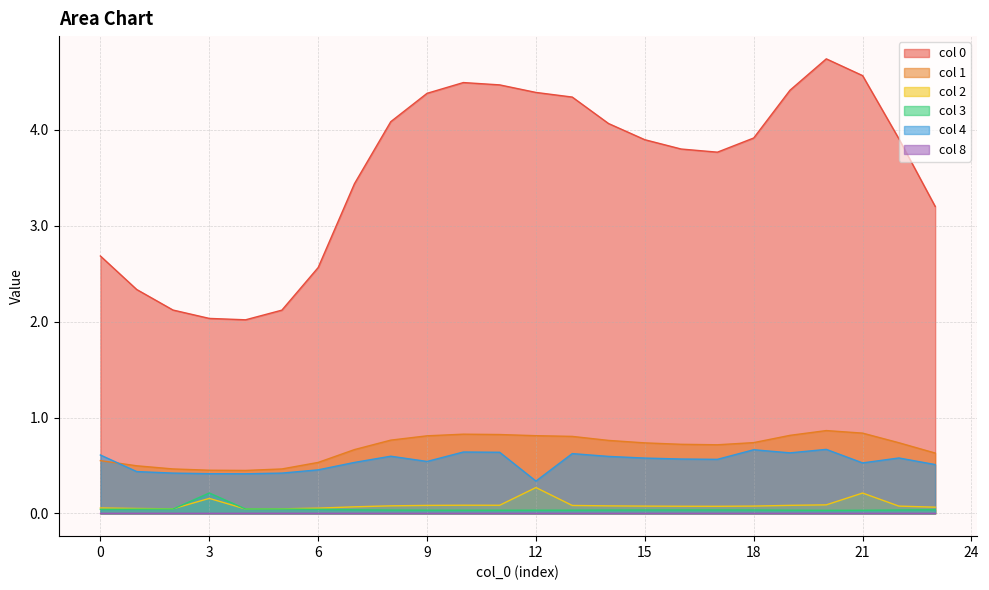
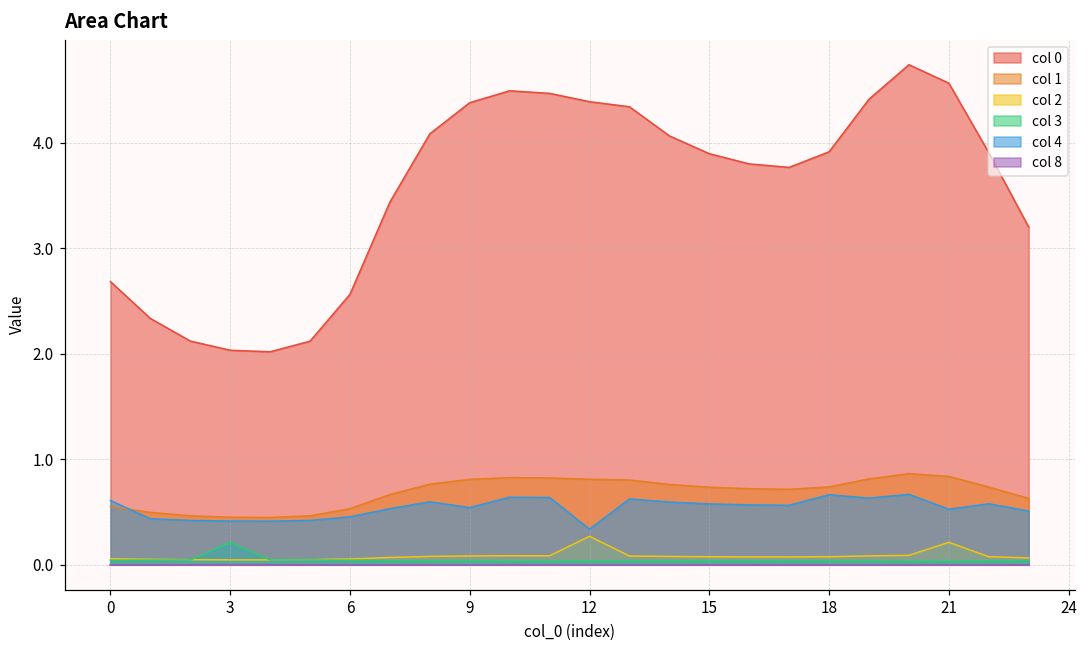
col 2, 3: 0.2 -> 0.0
